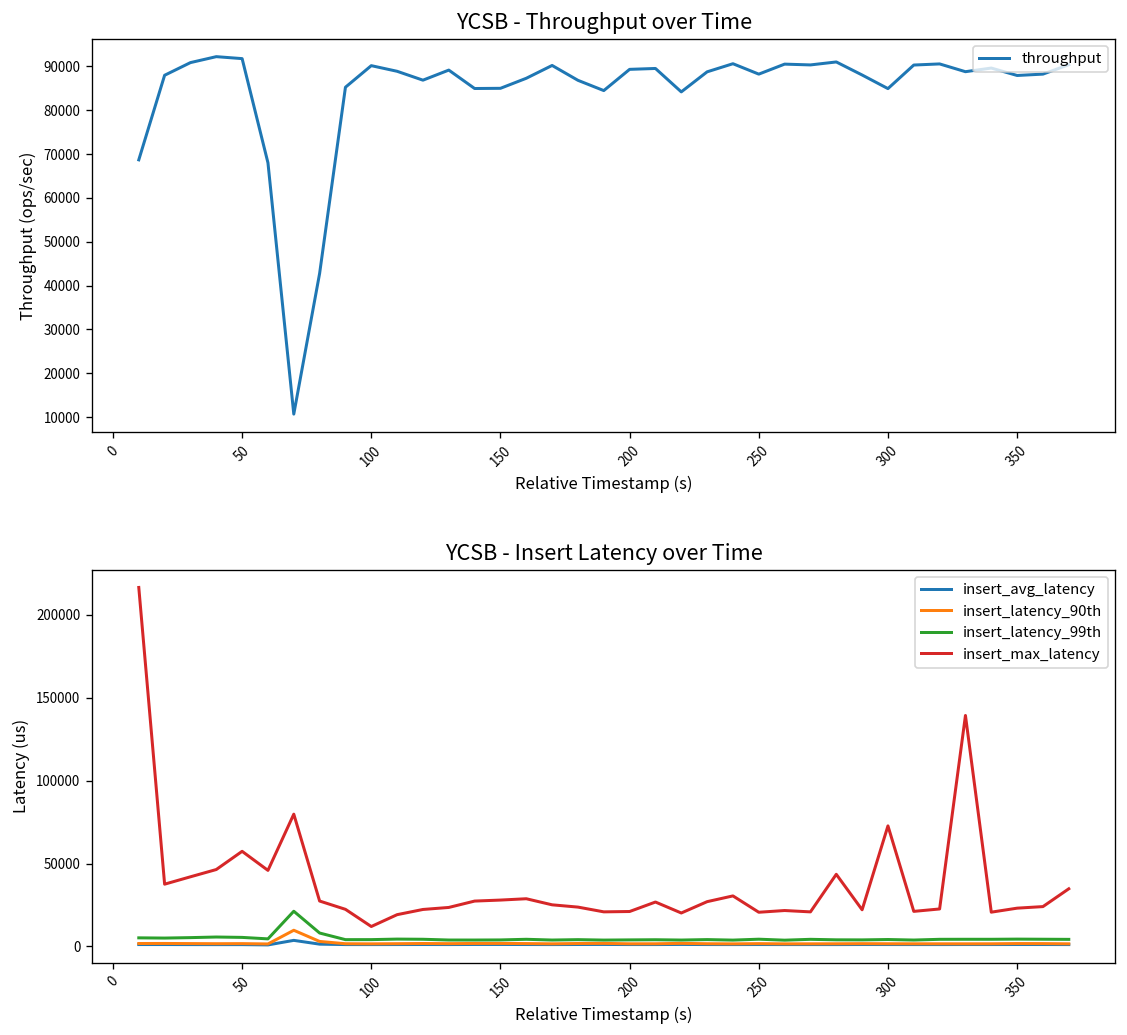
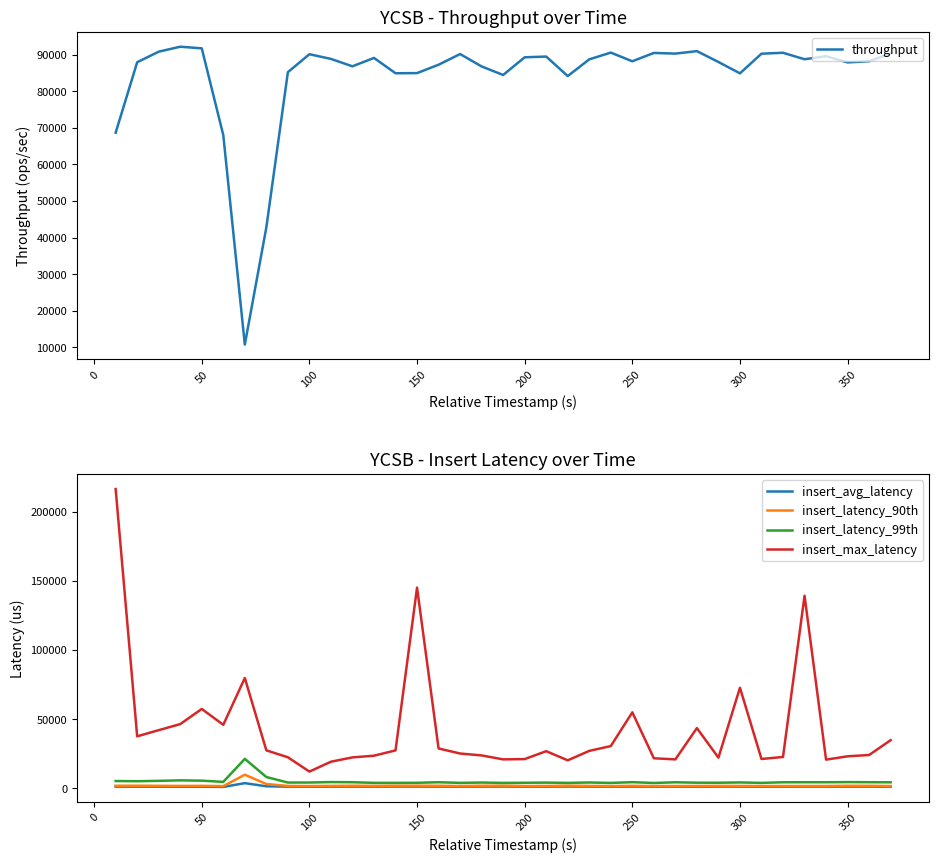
YCSB - Insert Latency over Time, insert_max_latency, 150: 28000 -> 145000
YCSB - Insert Latency over Time, insert_max_latency, 250: 21000 -> 55000
